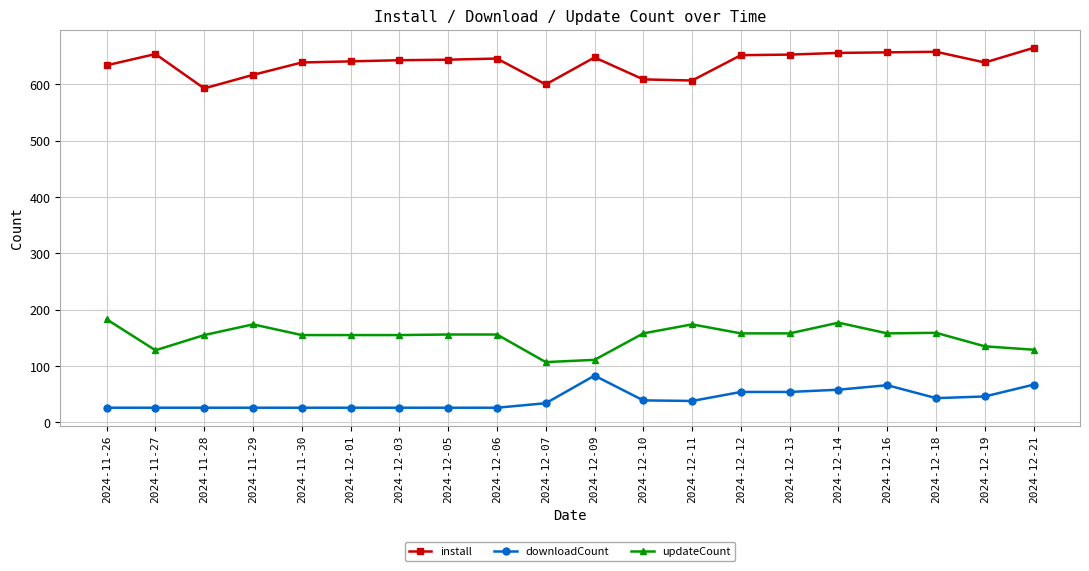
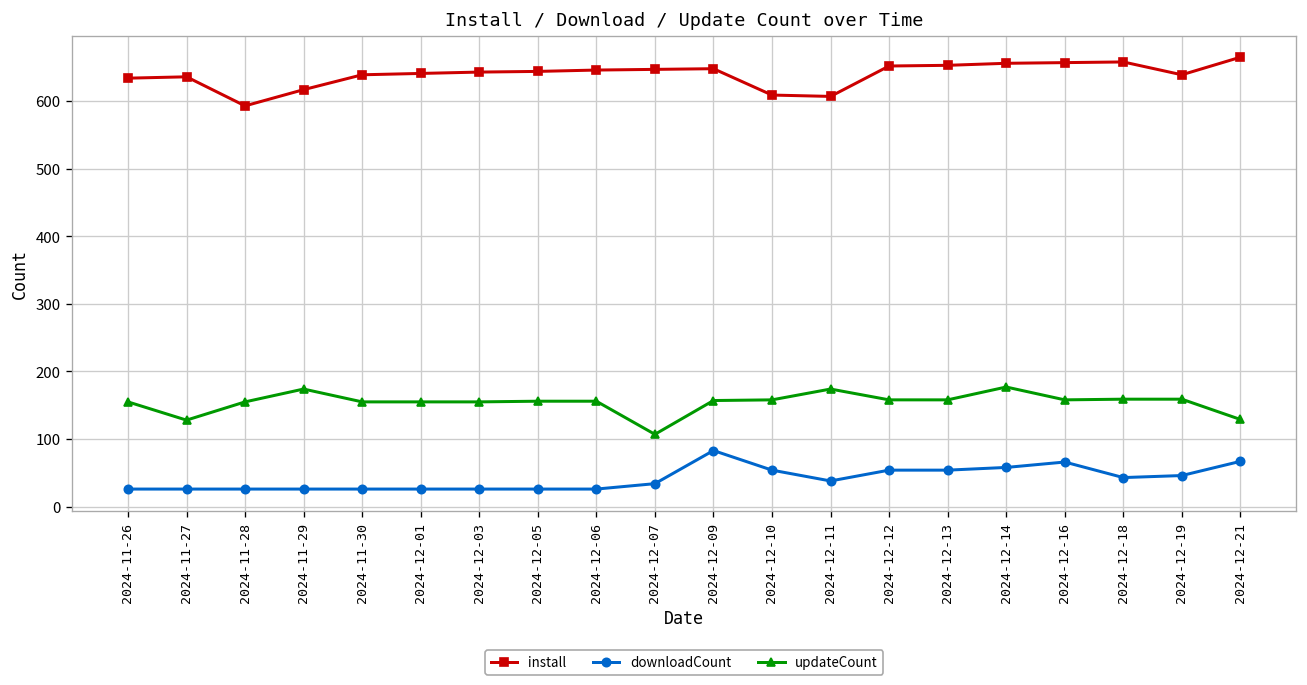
updateCount, 2024-11-26: 180 -> 160
install, 2024-11-27: 650 -> 640
install, 2024-12-07: 600 -> 650
updateCount, 2024-12-09: 110 -> 160
downloadCount, 2024-12-10: 40 -> 50
updateCount, 2024-12-19: 140 -> 160
